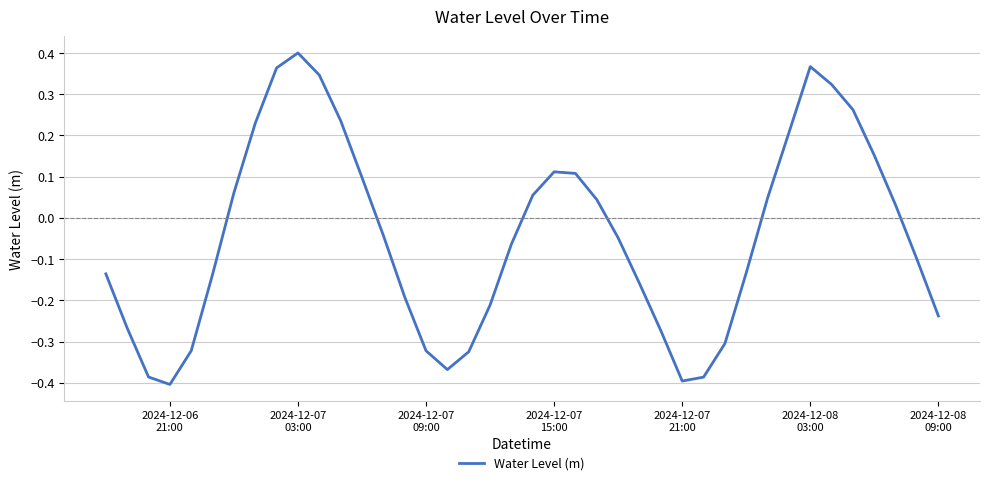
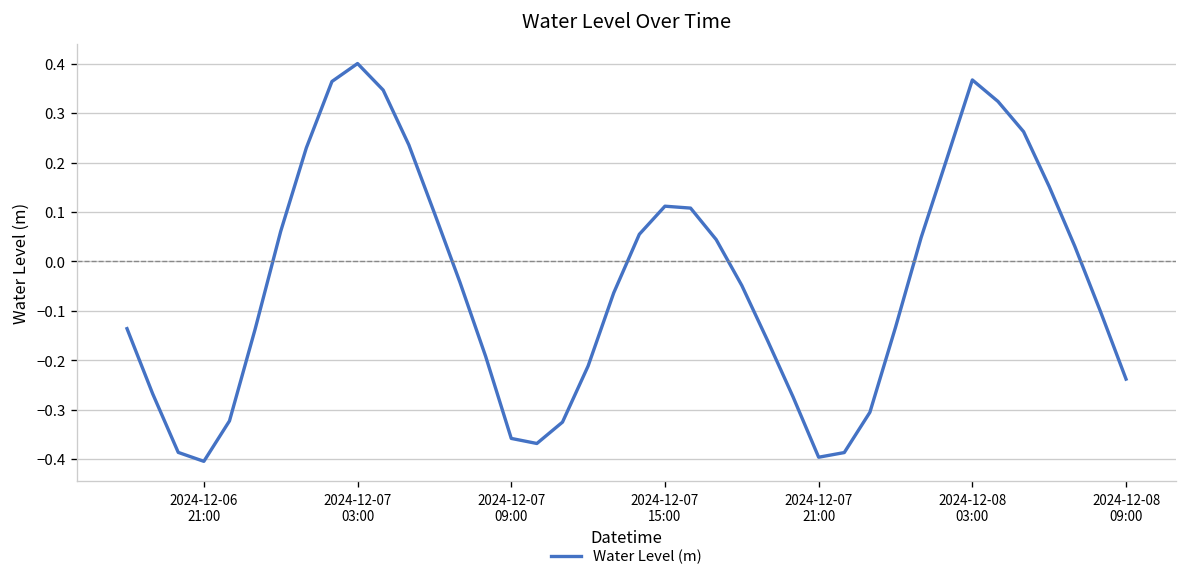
2024-12-07 09:00: -0.32 -> -0.36
